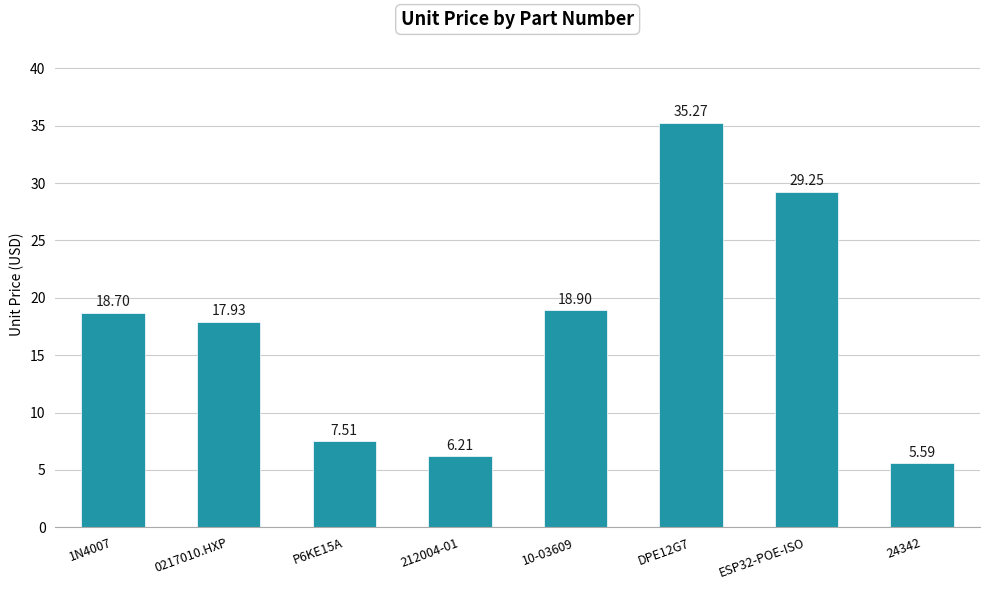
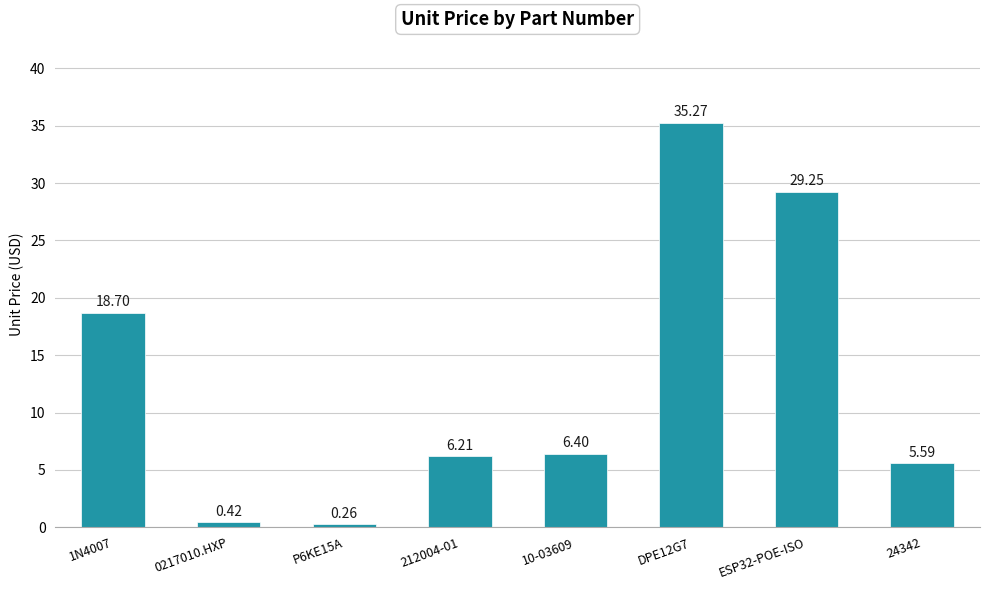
0217010.HXP: 17.93 -> 0.42
P6KE15A: 7.51 -> 0.26
10-03609: 18.90 -> 6.40
